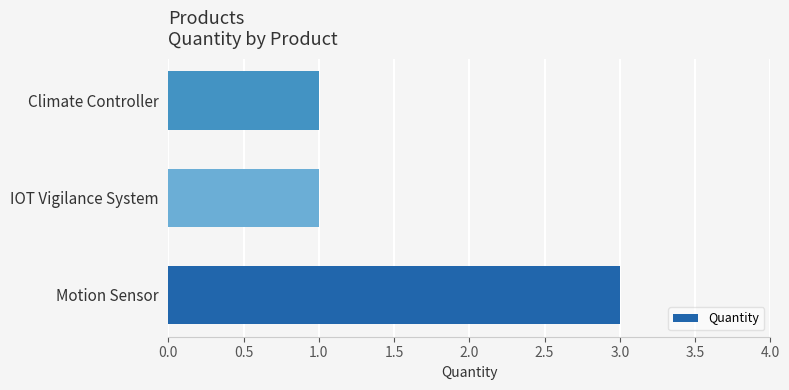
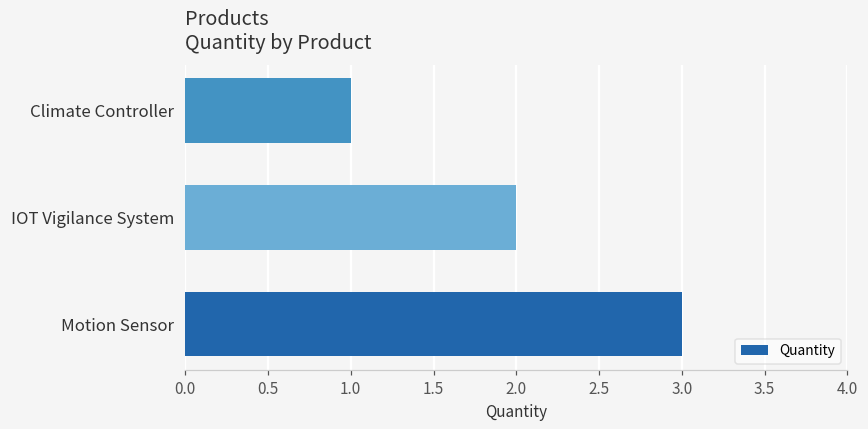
IOT Vigilance System: 1 -> 2
